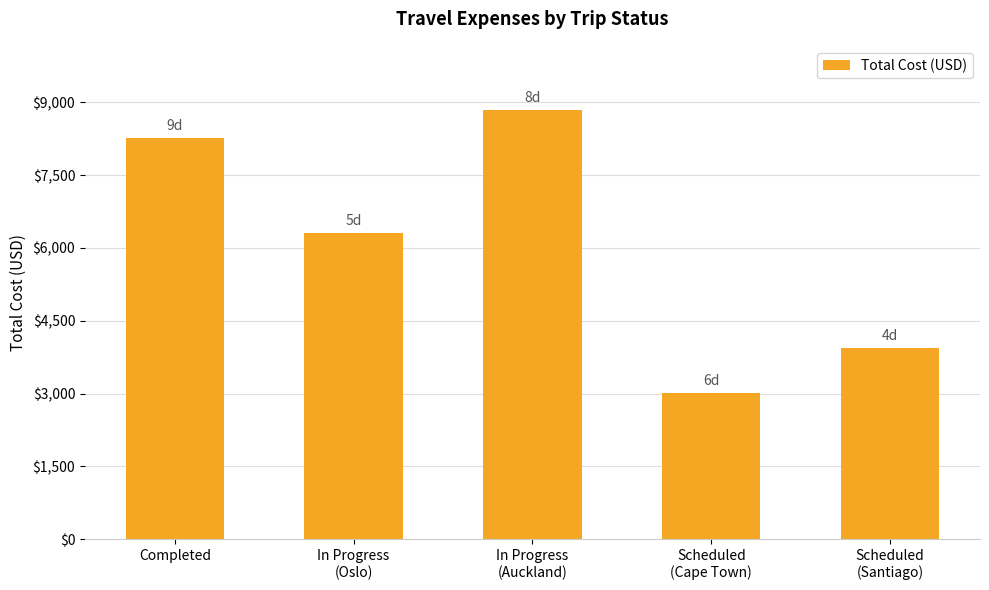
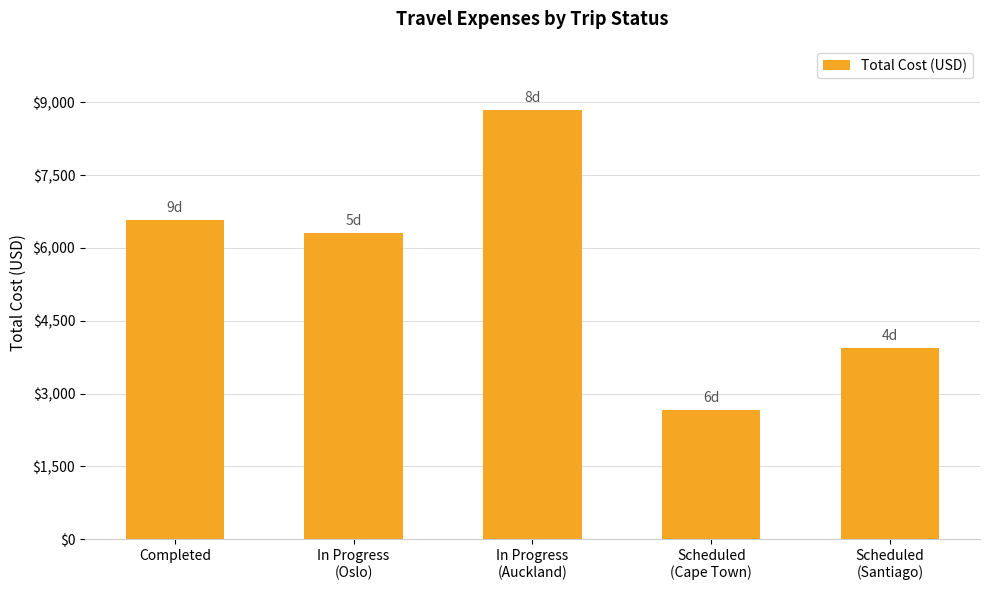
Completed: $8,300 -> $6,600
Scheduled (Cape Town): $3,000 -> $2,700
